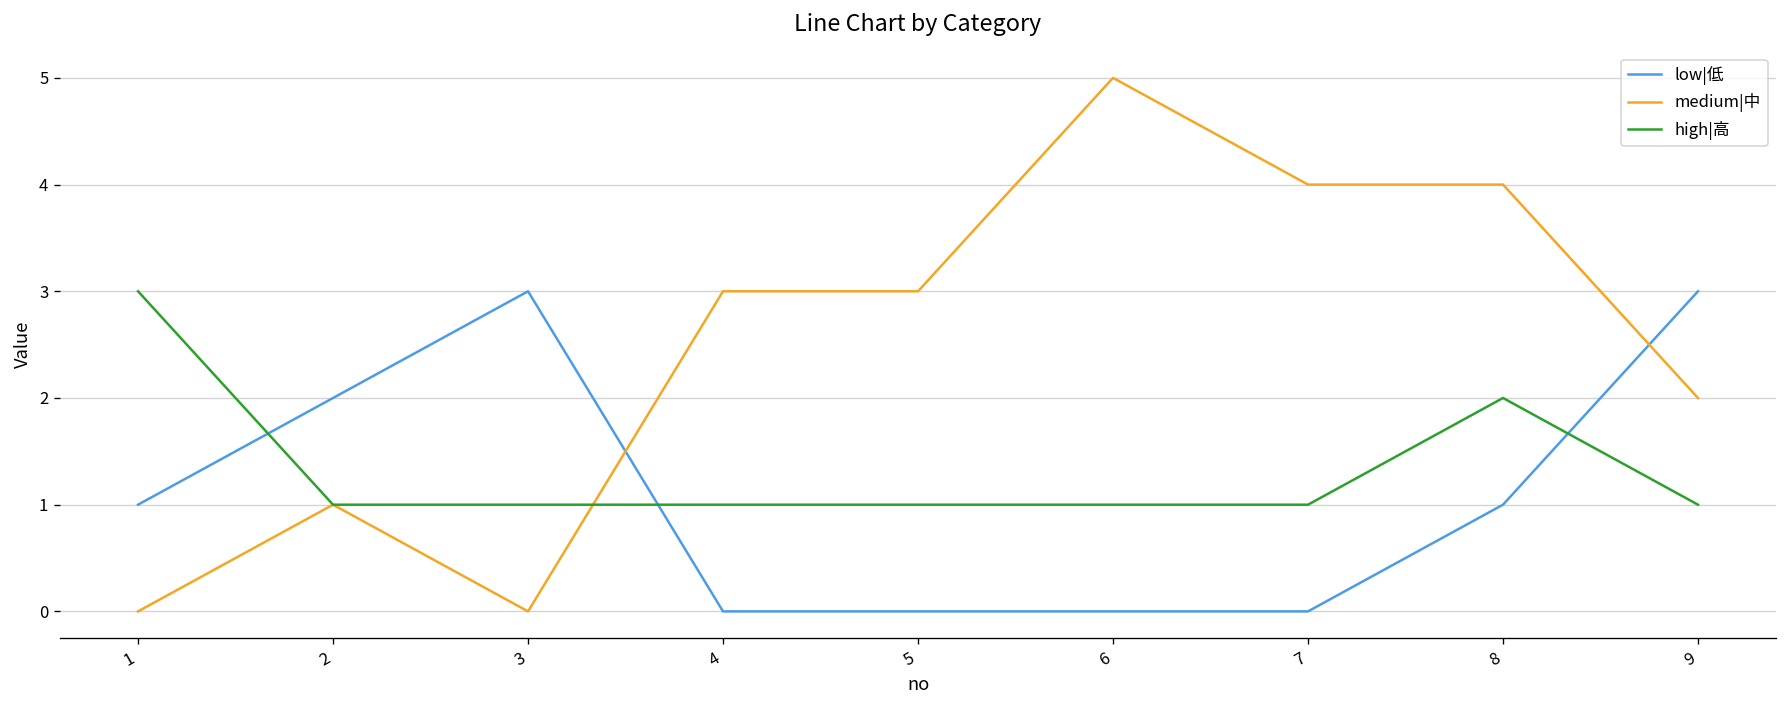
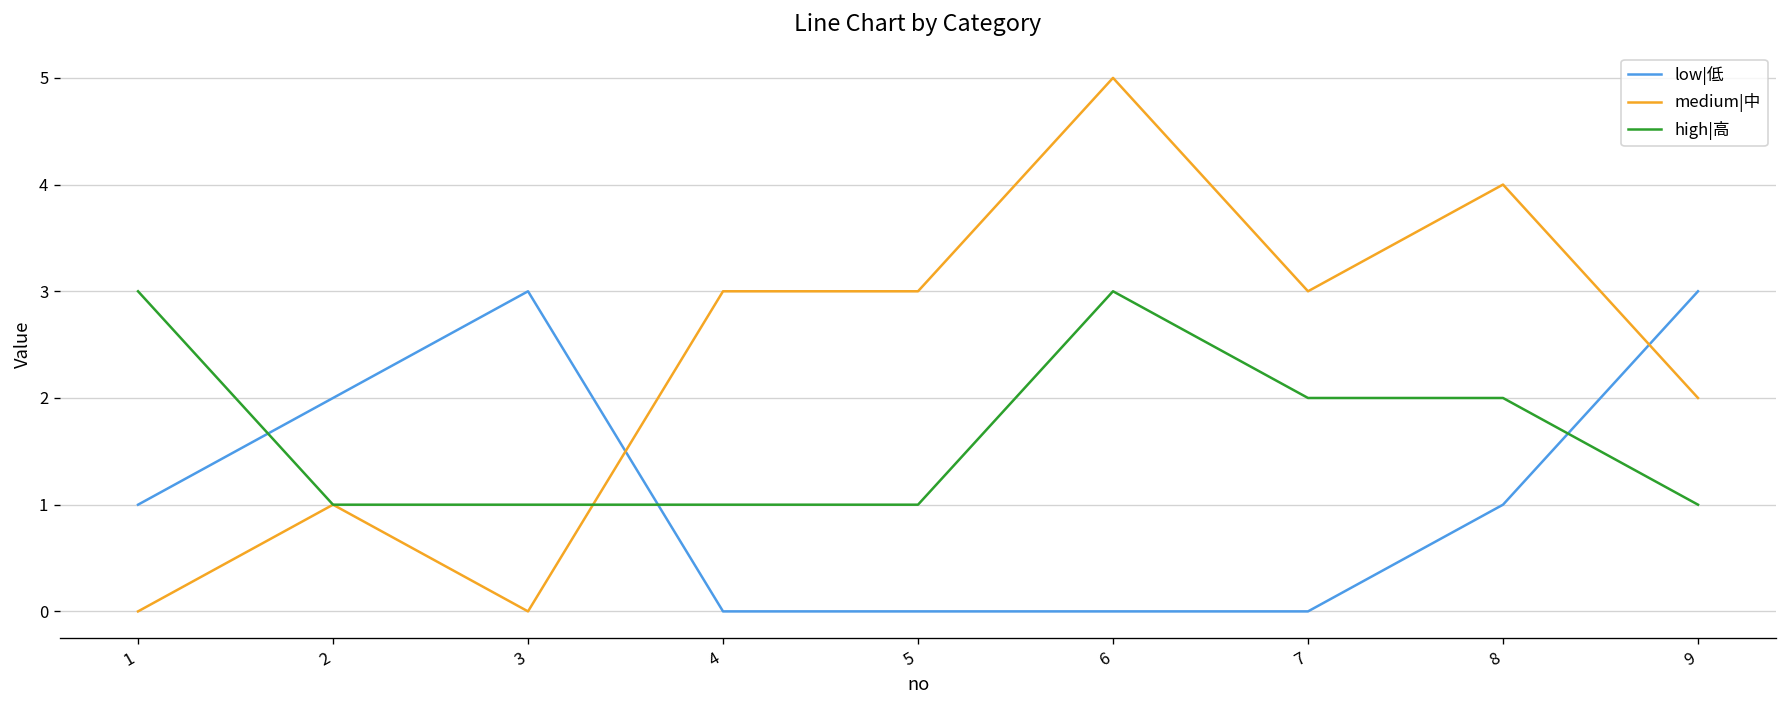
high|高, 6: 1 -> 3
medium|中, 7: 4 -> 3
high|高, 7: 1 -> 2
